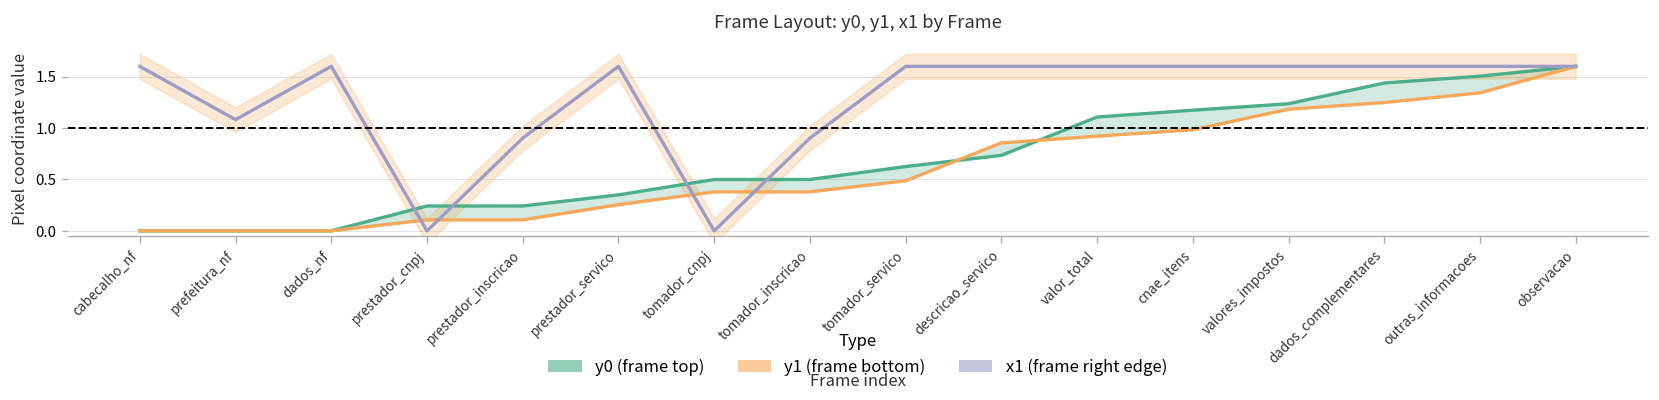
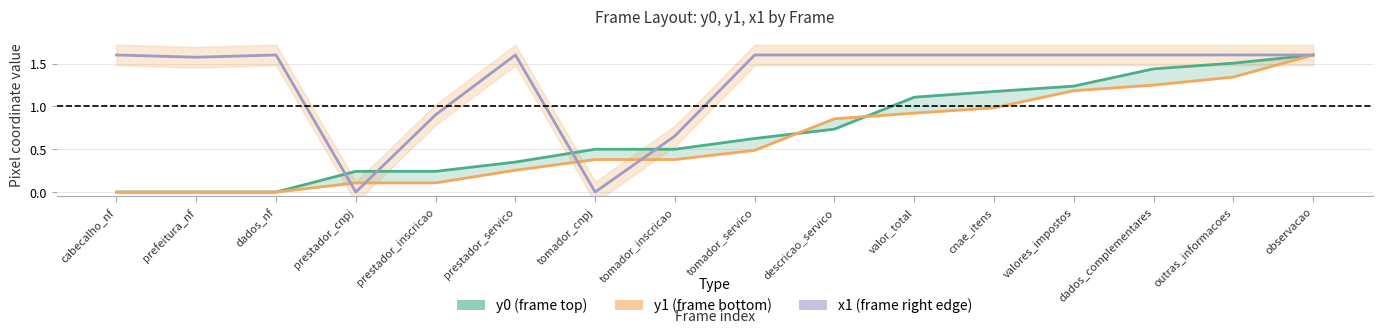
x1 (frame right edge), prefeitura_nf: 1.1 -> 1.6
x1 (frame right edge), tomador_inscricao: 0.9 -> 0.7
